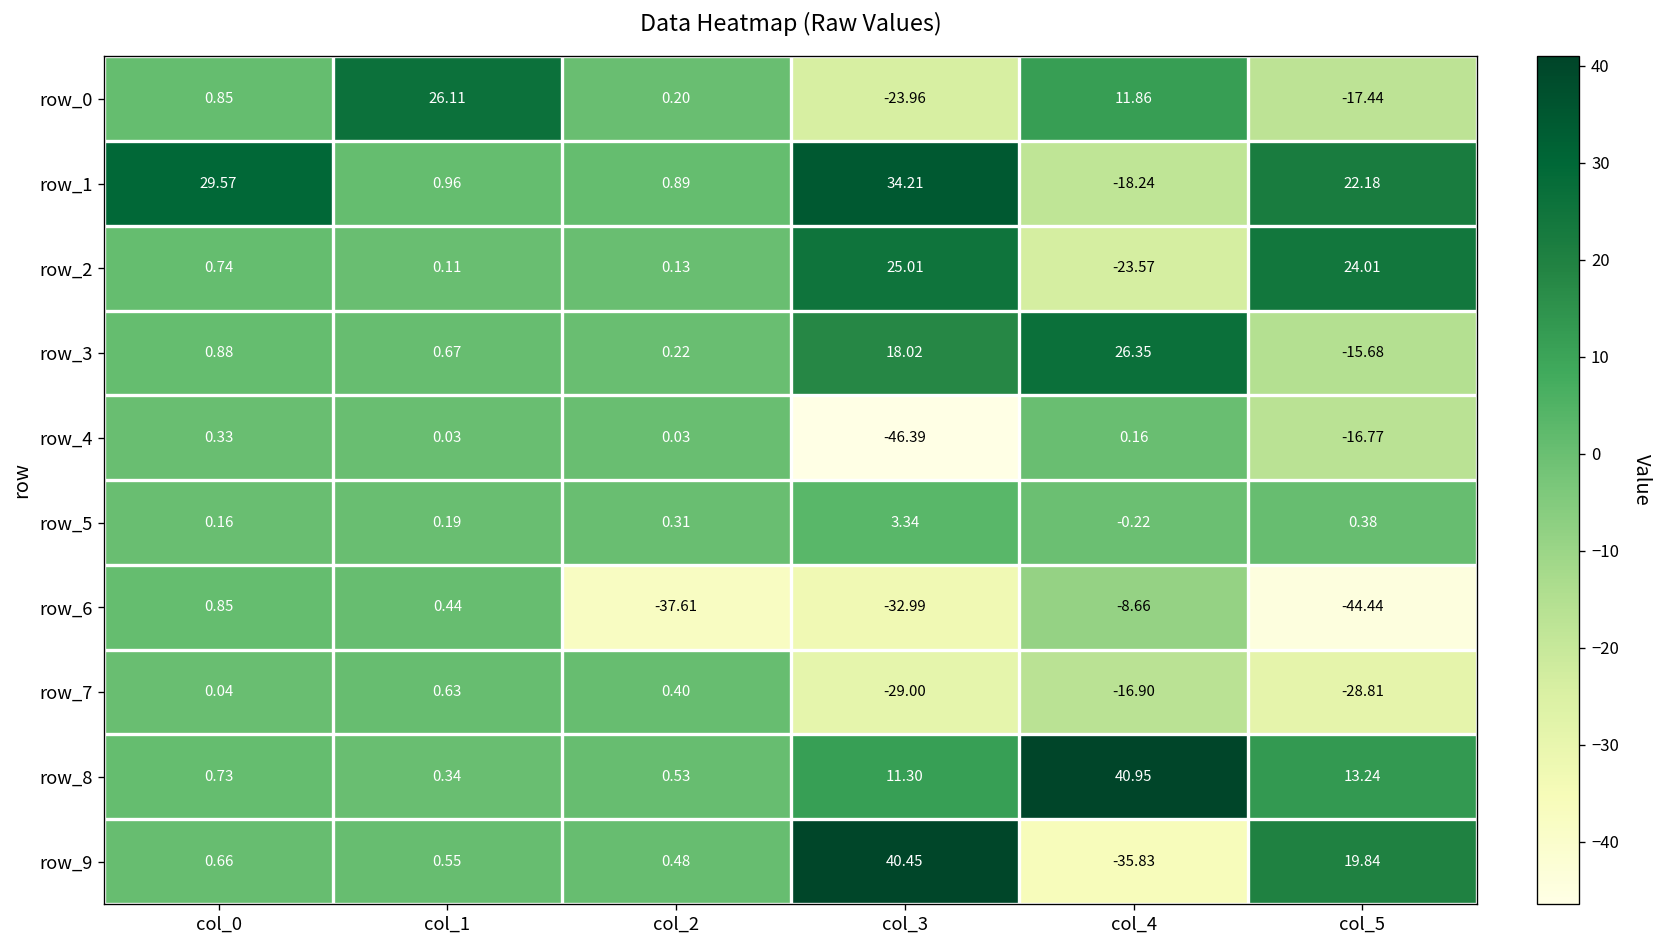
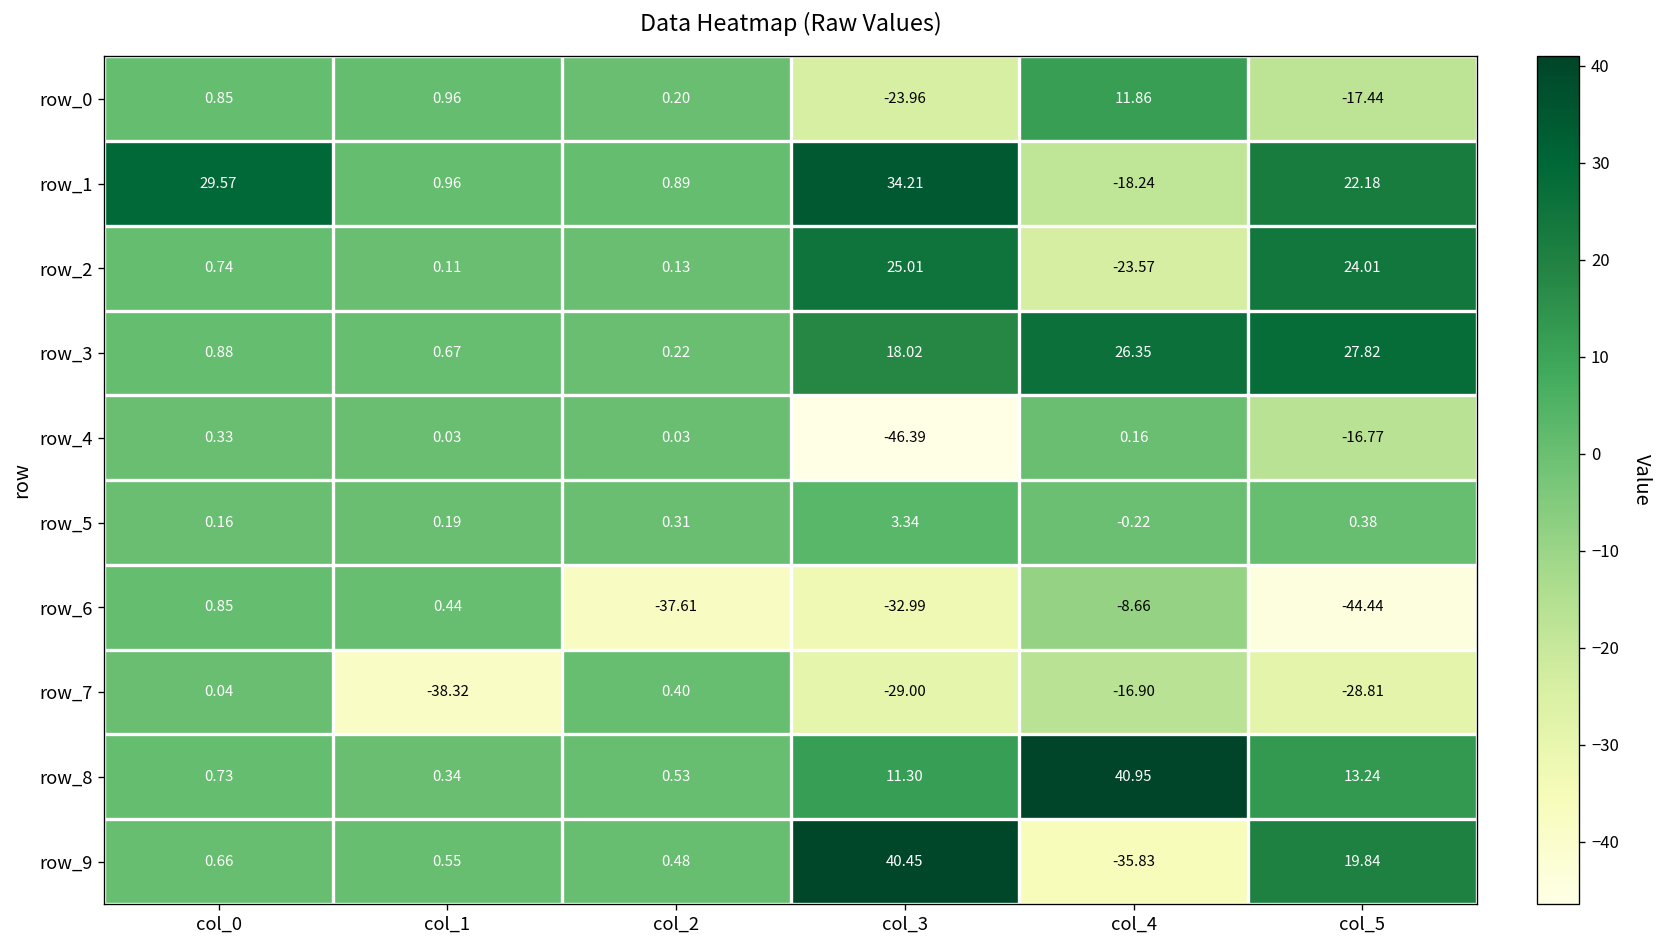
row_0, col_1: 26.11 -> 0.96
row_3, col_5: -15.68 -> 27.82
row_7, col_1: 0.63 -> -38.32
